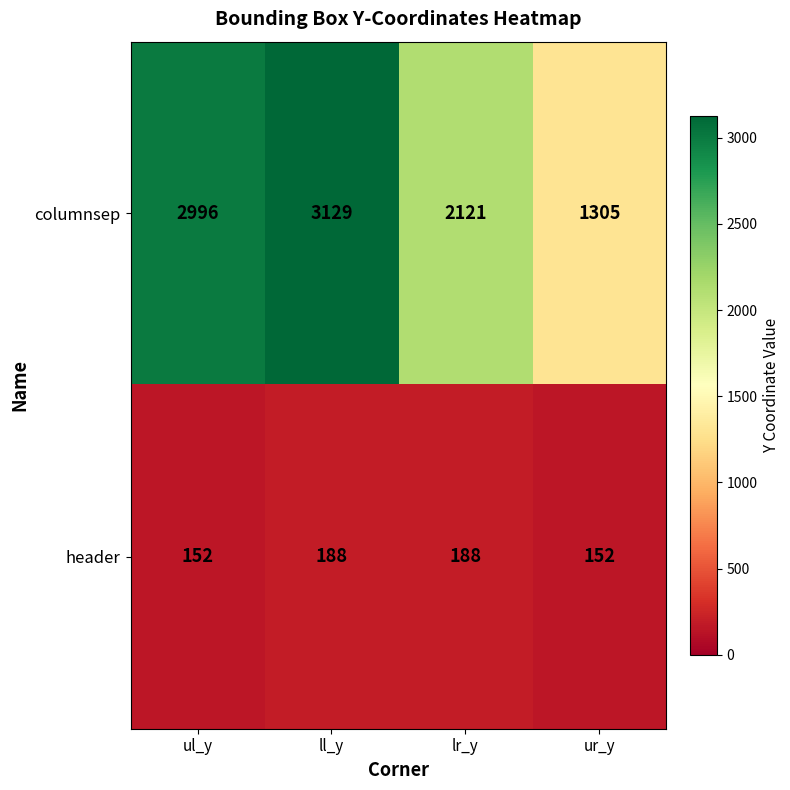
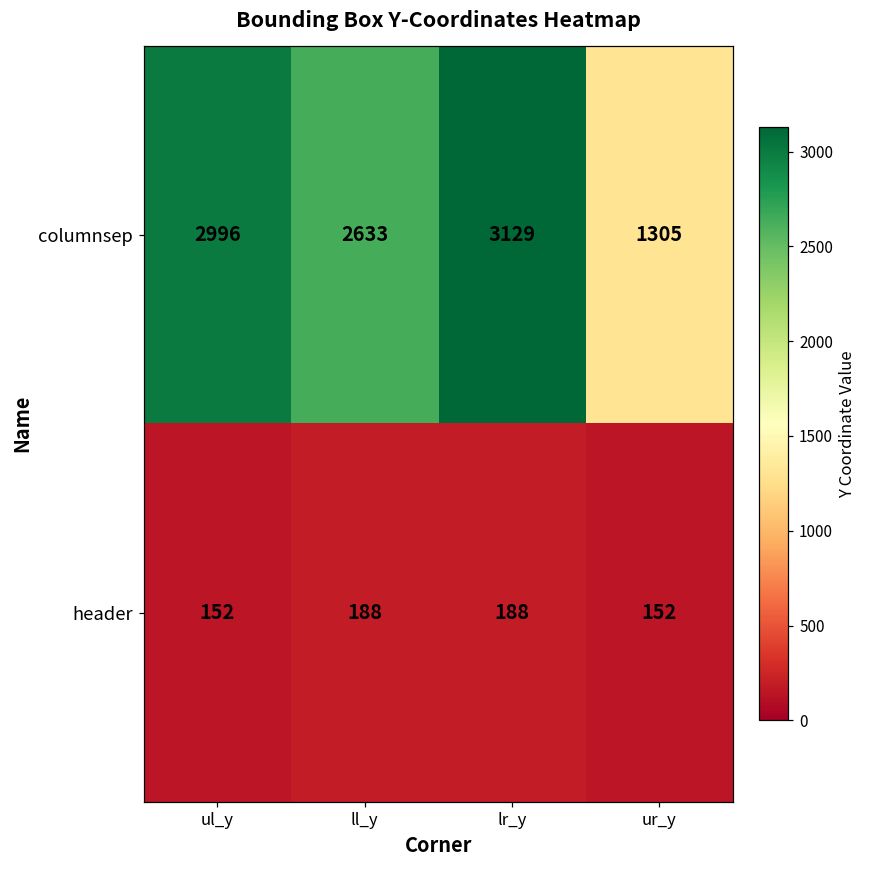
columnsep, ll_y: 3129 -> 2633
columnsep, lr_y: 2121 -> 3129
